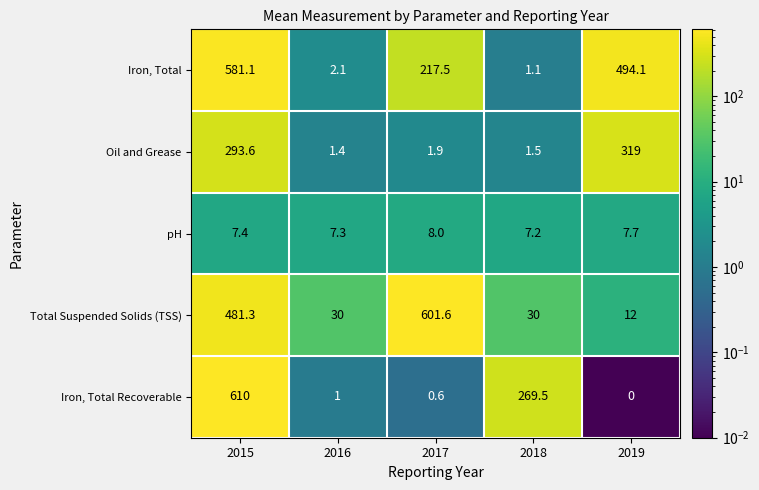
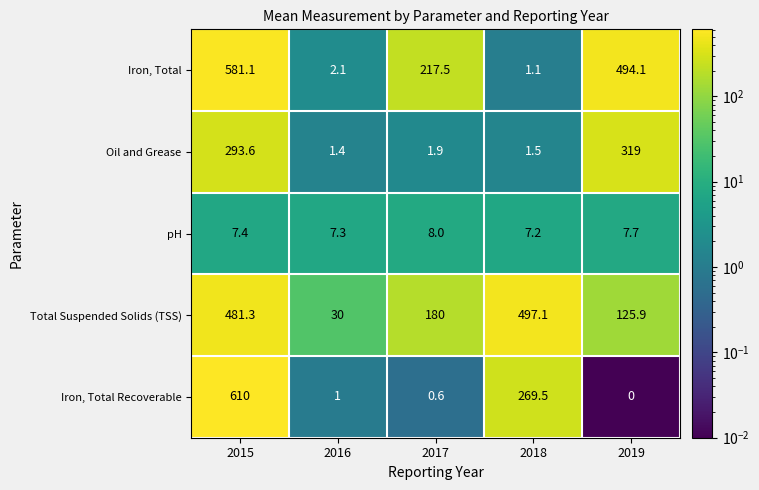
Total Suspended Solids (TSS), 2017: 601.6 -> 180
Total Suspended Solids (TSS), 2018: 30 -> 497.1
Total Suspended Solids (TSS), 2019: 12 -> 125.9
